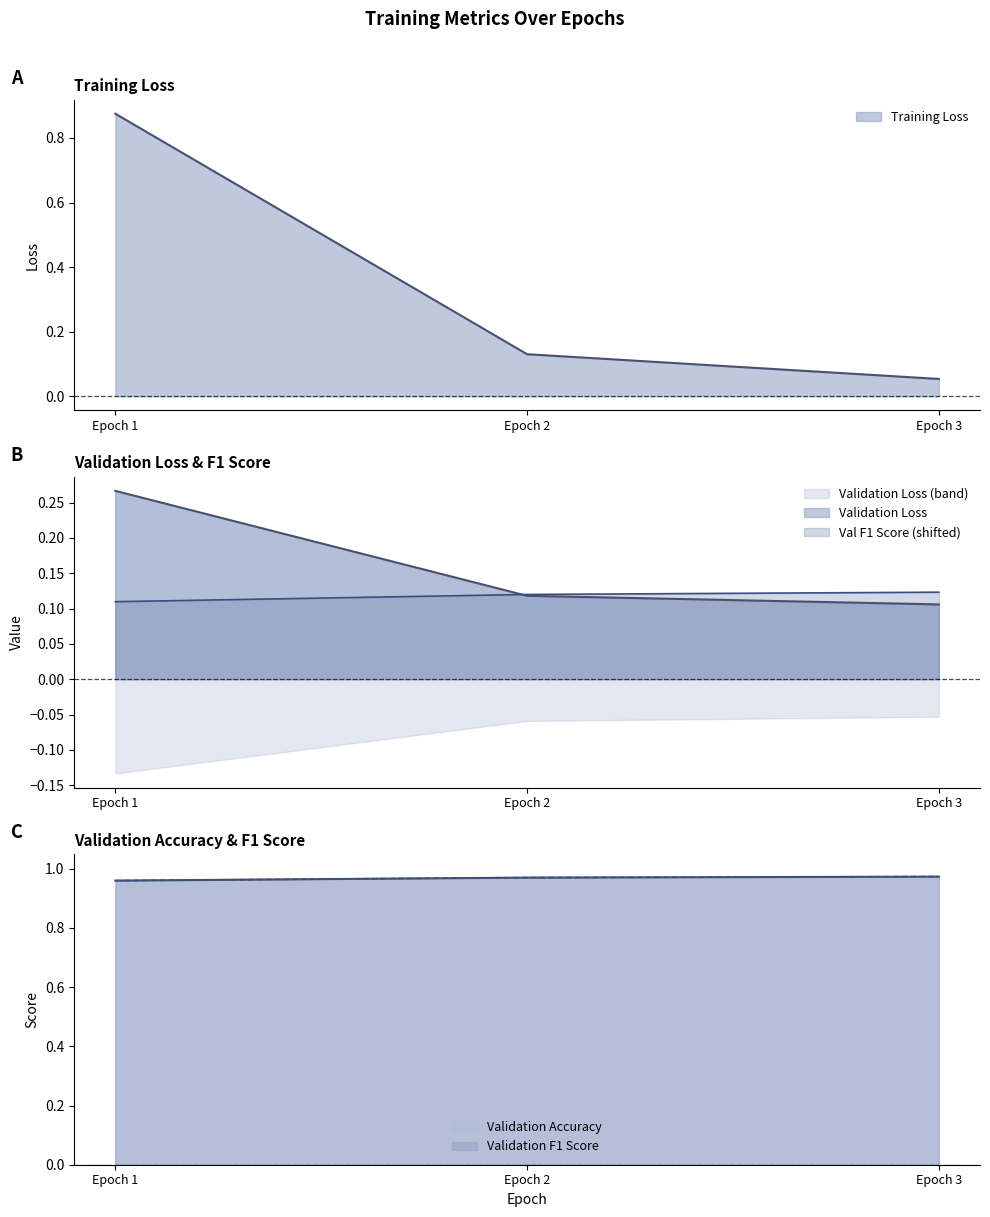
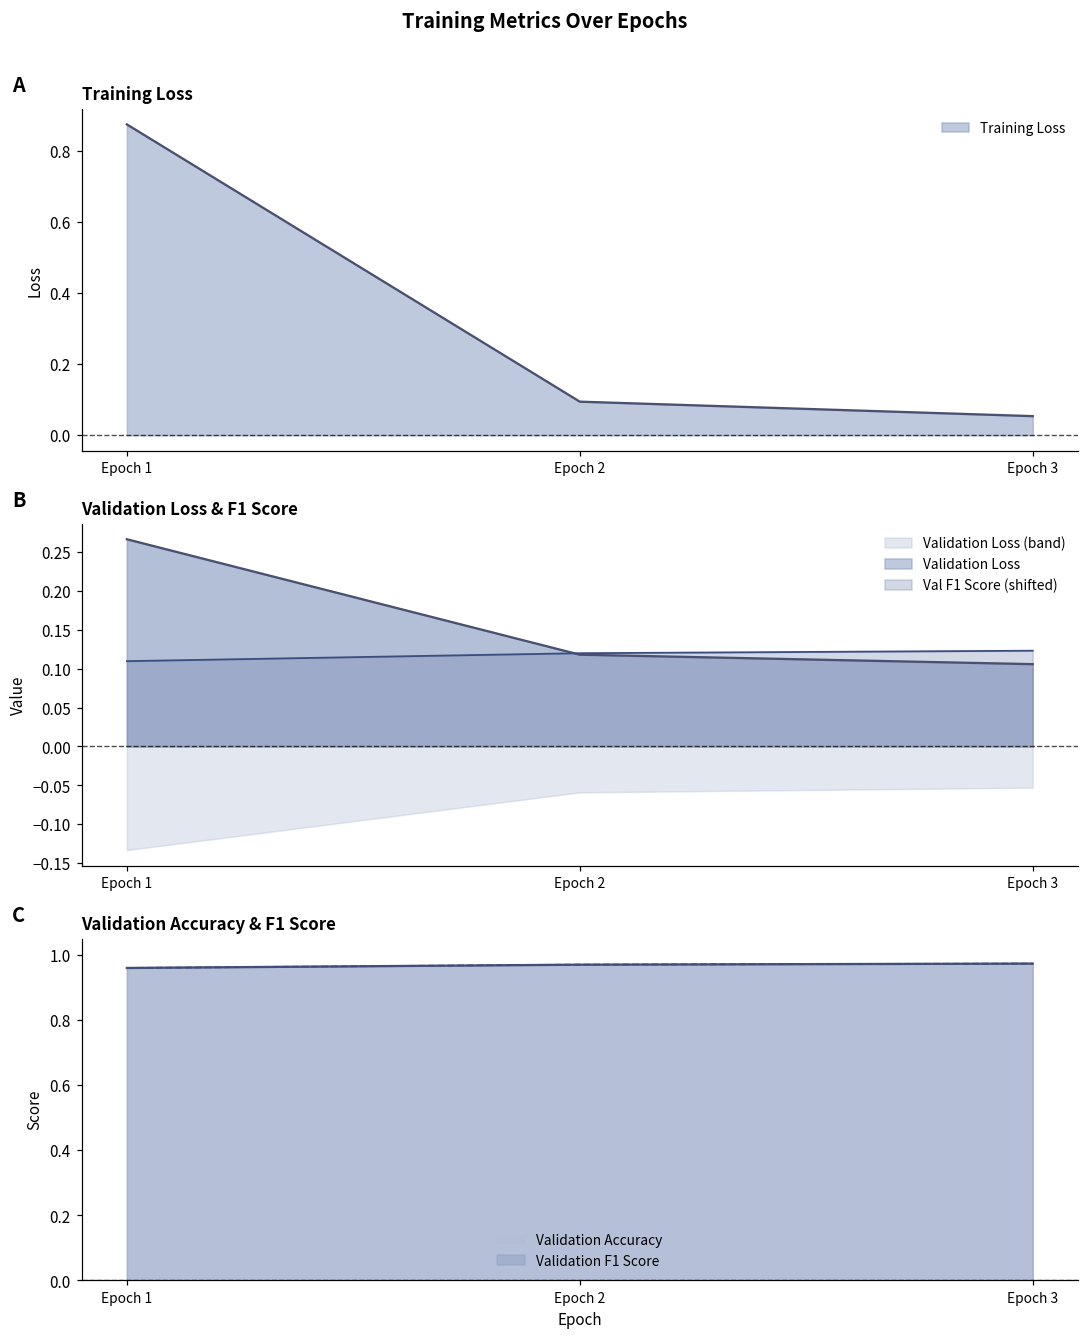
Training Loss, Epoch 2: 0.13 -> 0.09
